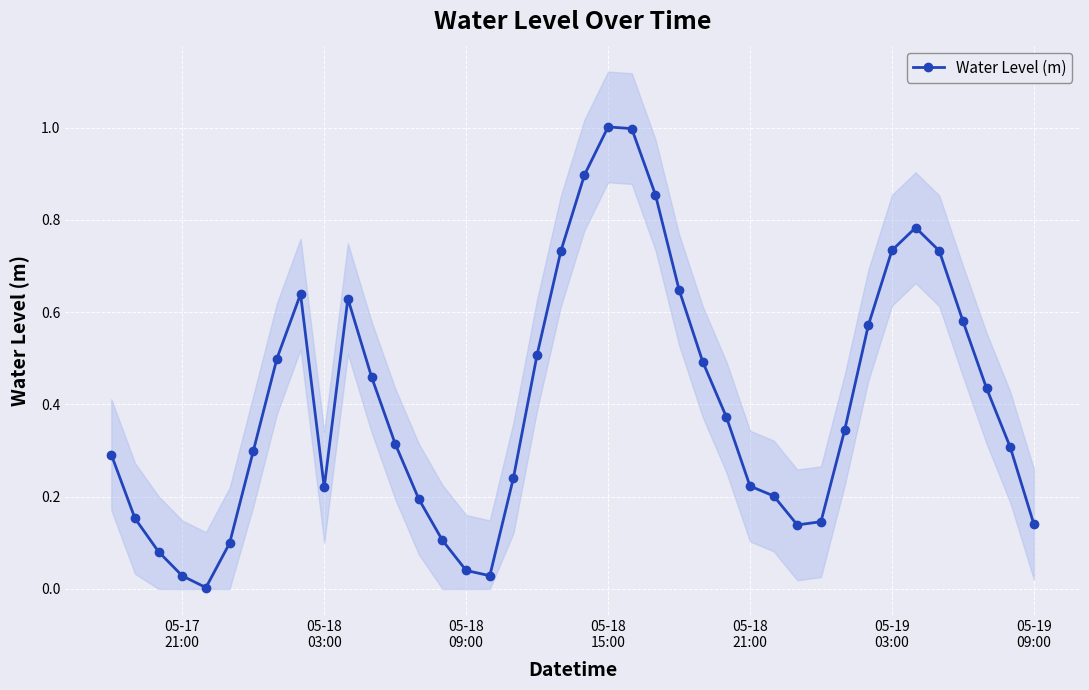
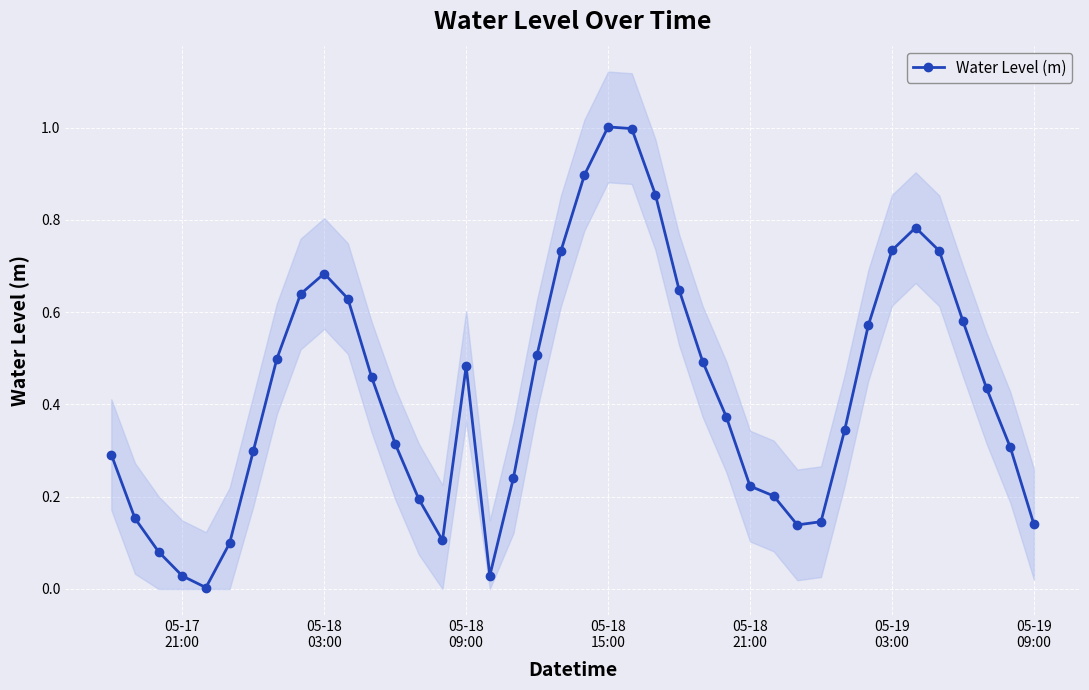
Water Level (m), 05-18 03:00: 0.22 -> 0.68
Water Level (m), 05-18 09:00: 0.04 -> 0.48
